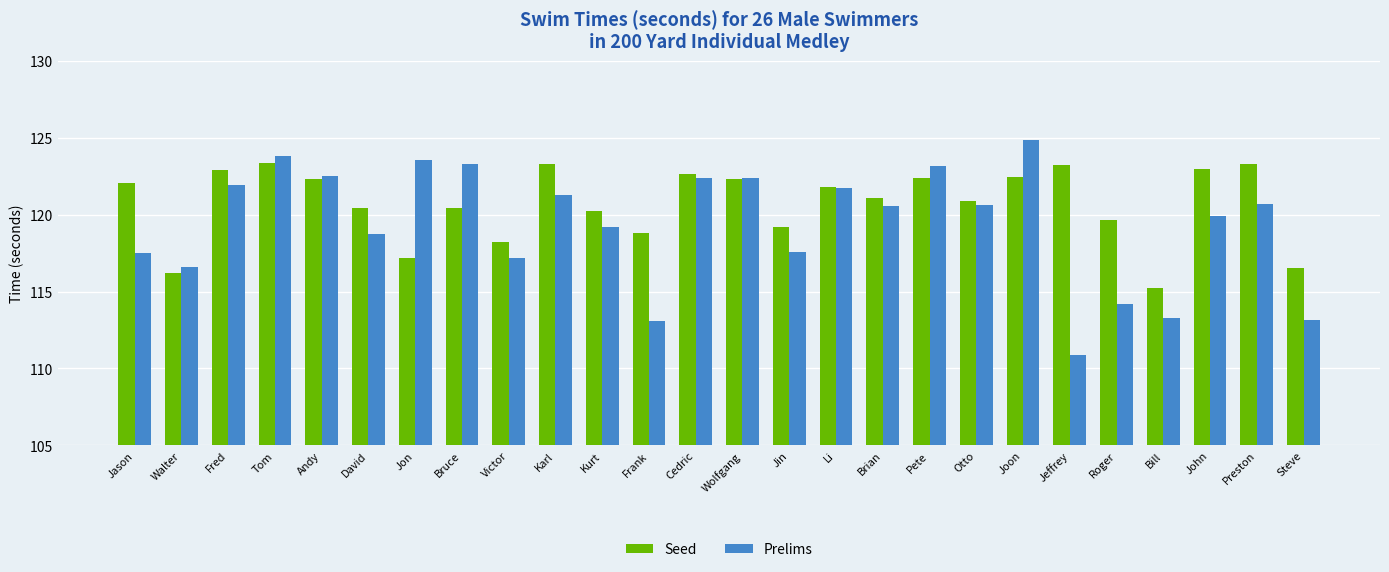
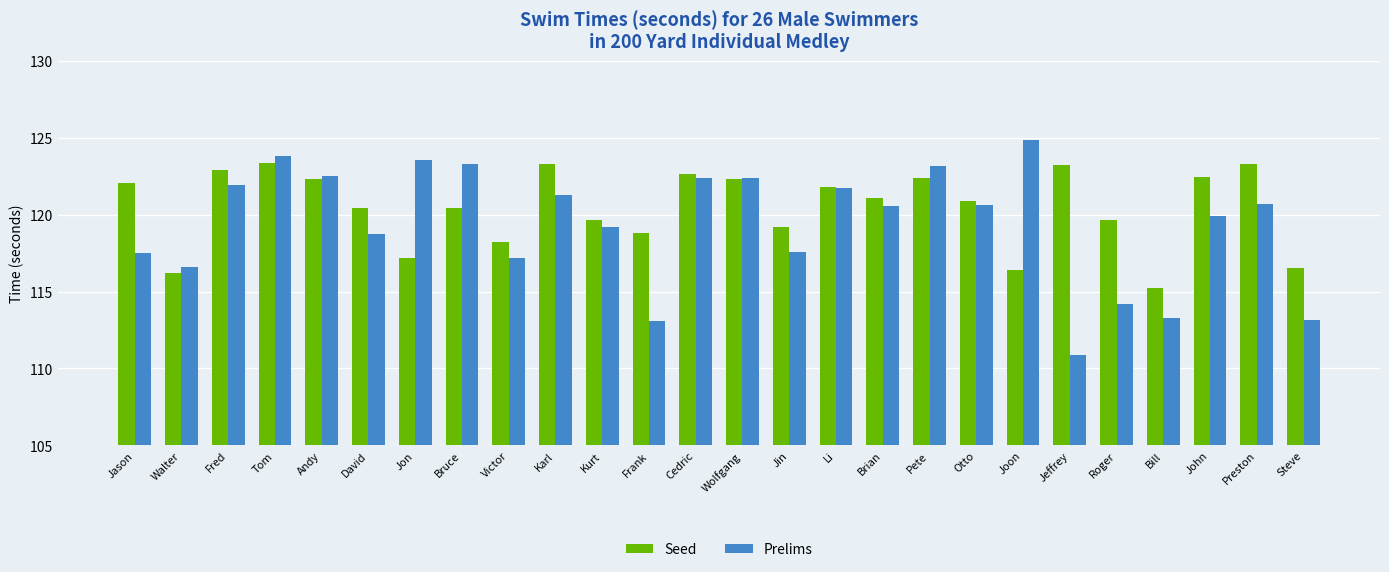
Seed, Kurt: 120.2 -> 119.6
Seed, Joon: 122.5 -> 116.4
Seed, John: 123.0 -> 122.4
